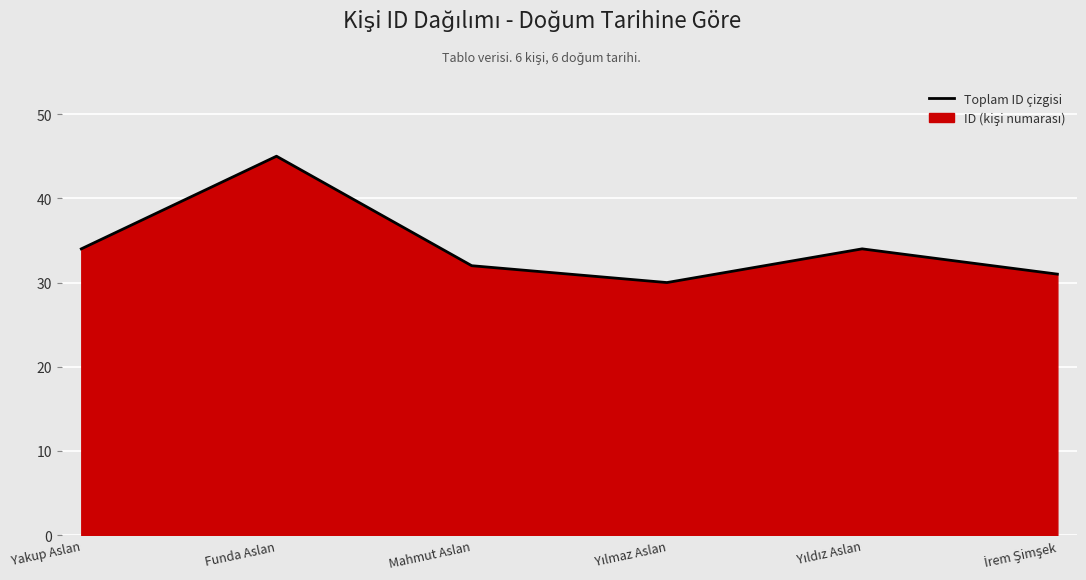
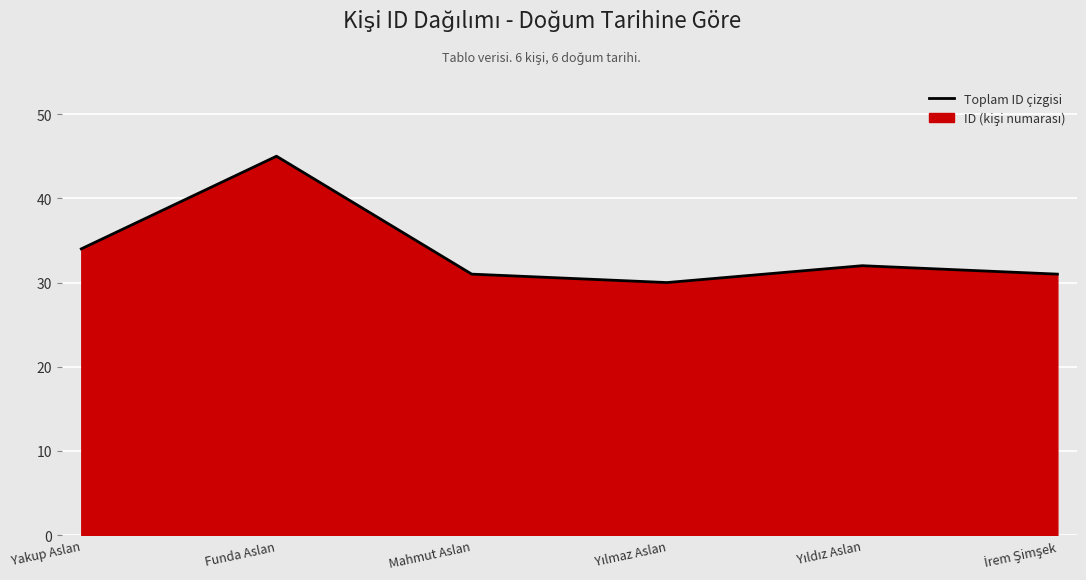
Mahmut Aslan: 32 -> 31
Yıldız Aslan: 34 -> 32
